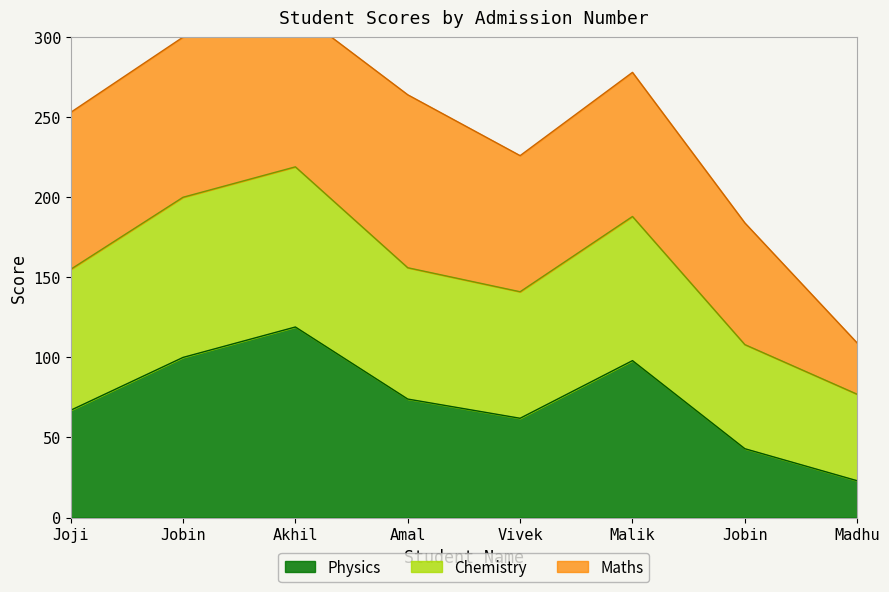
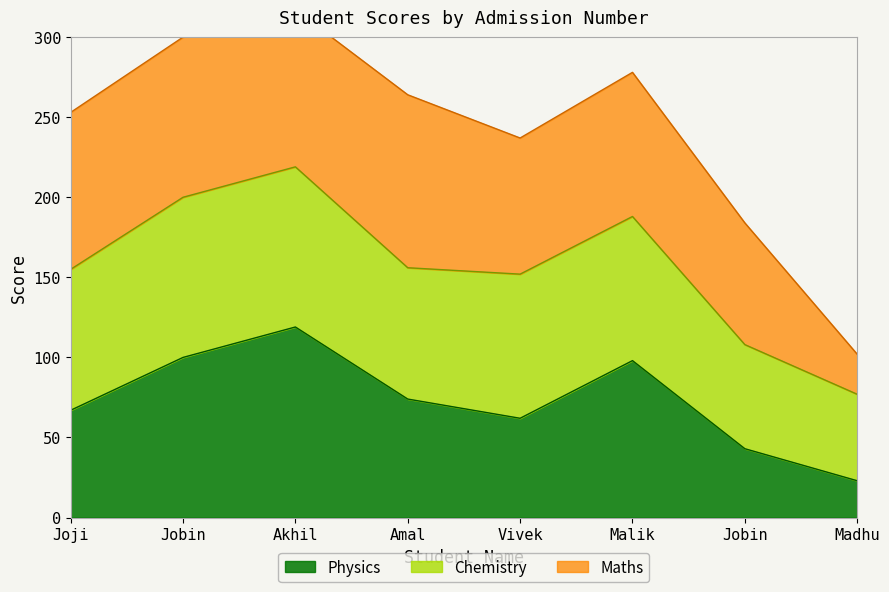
Chemistry, Vivek: 79 -> 90
Maths, Madhu: 32 -> 25
